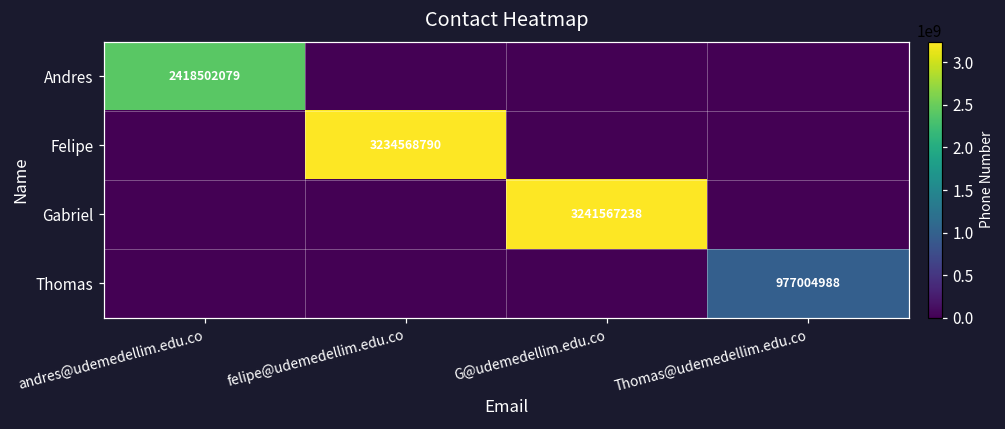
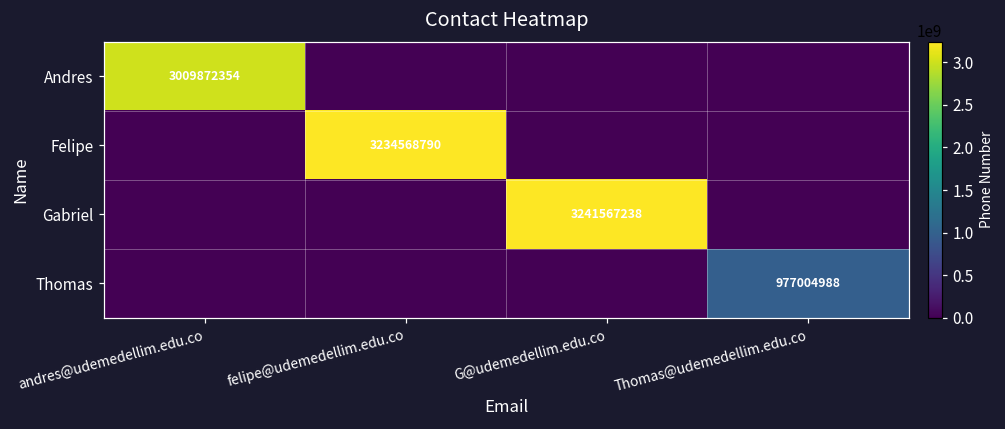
Andres, andres@udemedellim.edu.co: 2418502079 -> 3009872354
